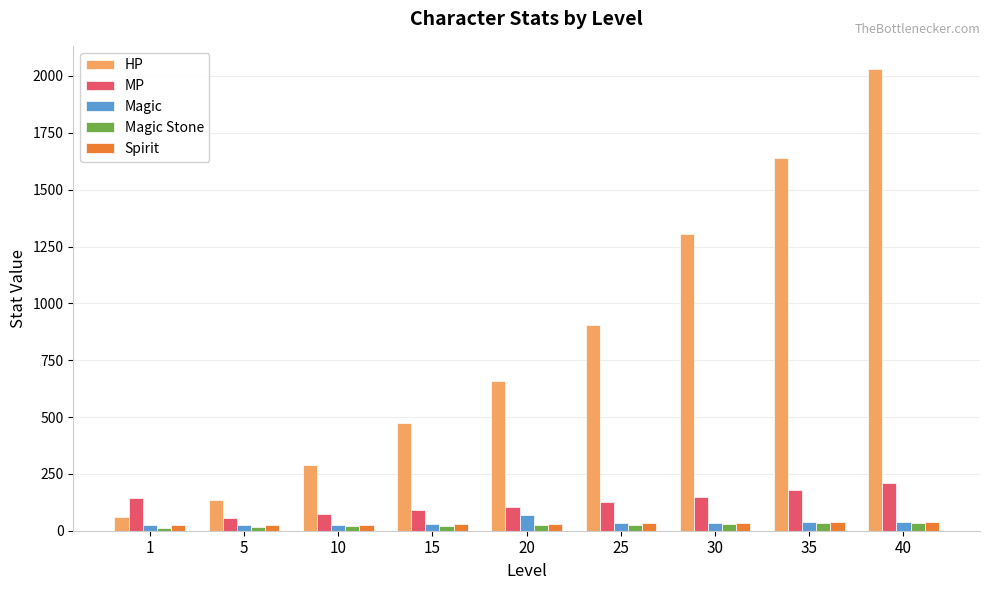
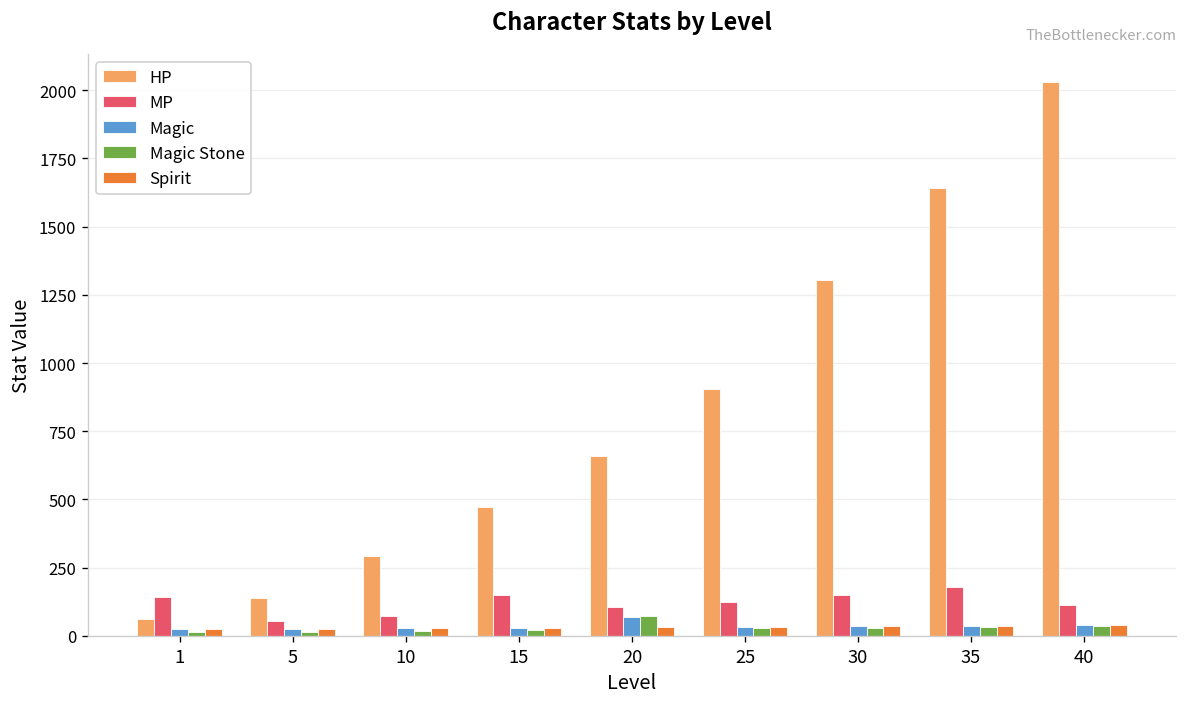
MP, 15: 90 -> 150
Magic Stone, 20: 20 -> 70
MP, 40: 210 -> 110
